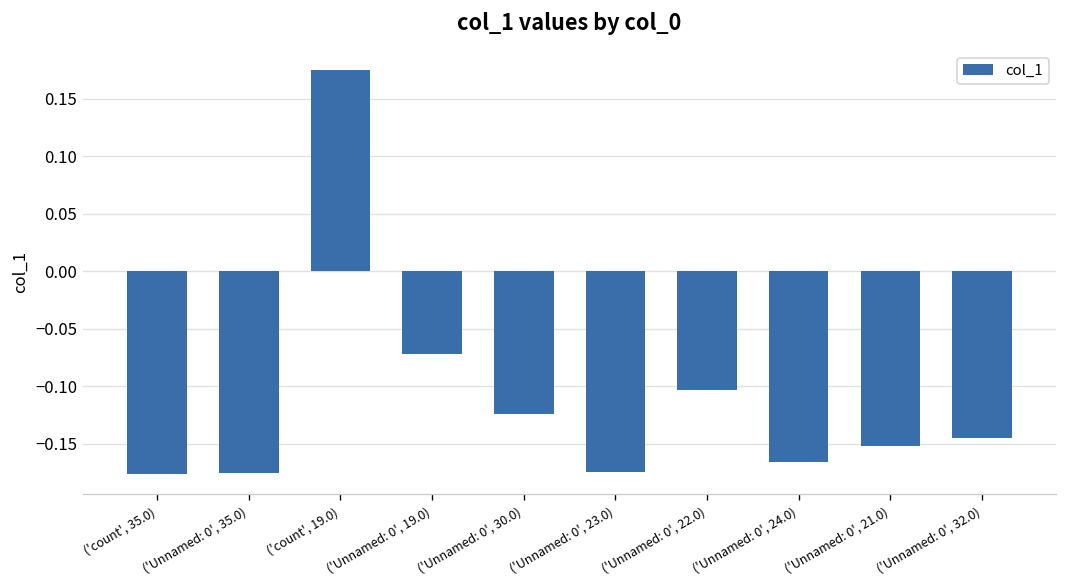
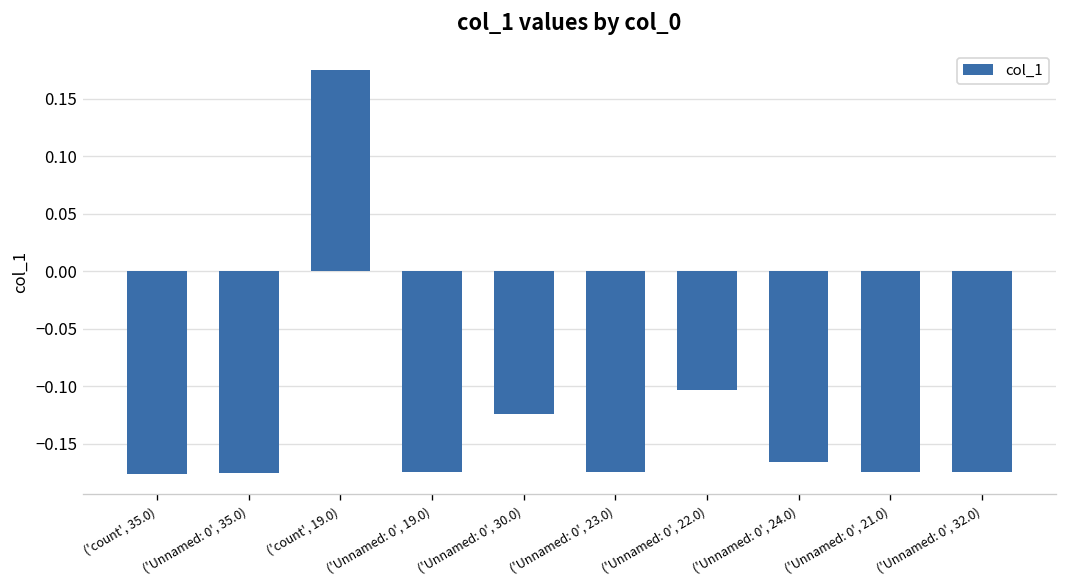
('Unnamed: 0', 19.0): -0.07 -> -0.17
('Unnamed: 0', 21.0): -0.15 -> -0.17
('Unnamed: 0', 32.0): -0.15 -> -0.17
